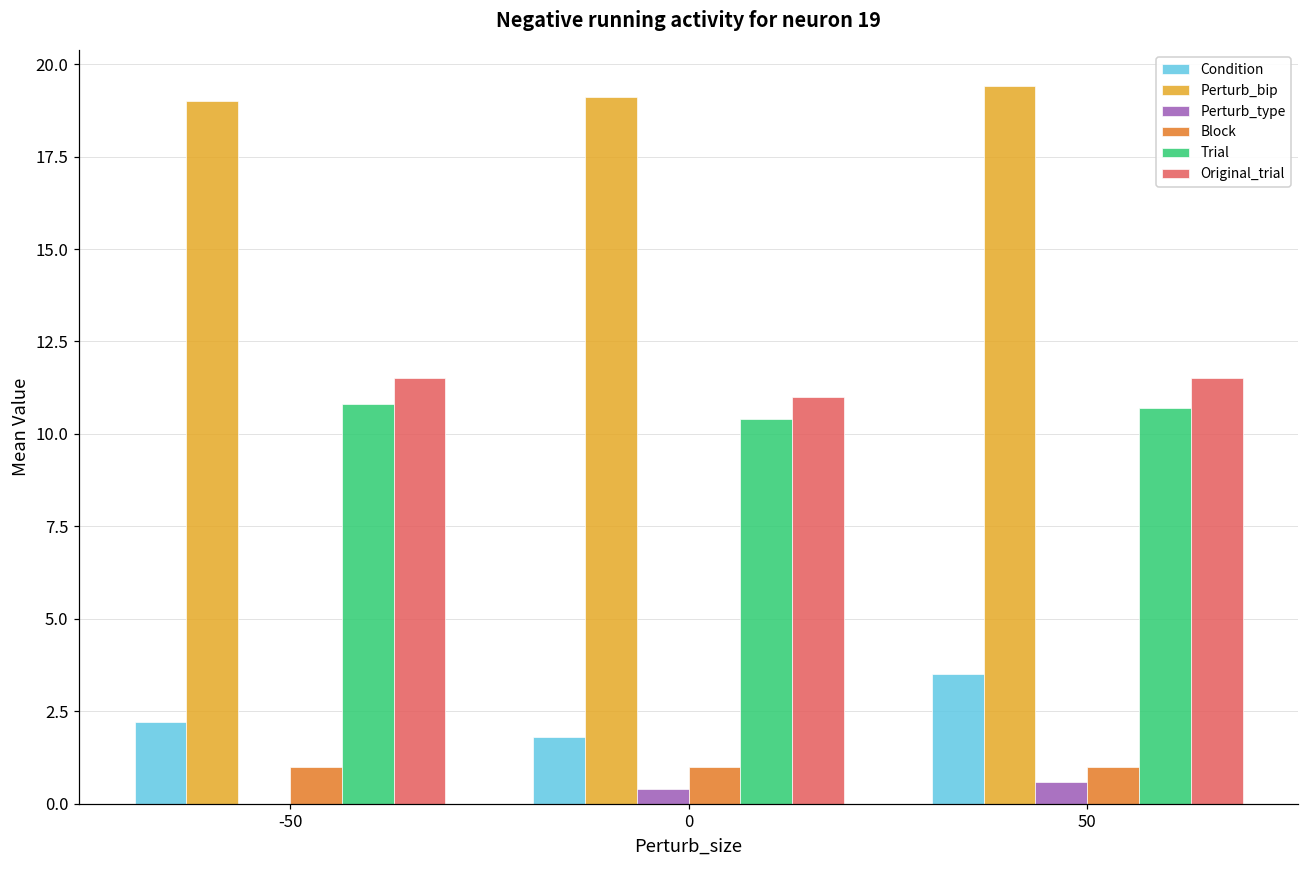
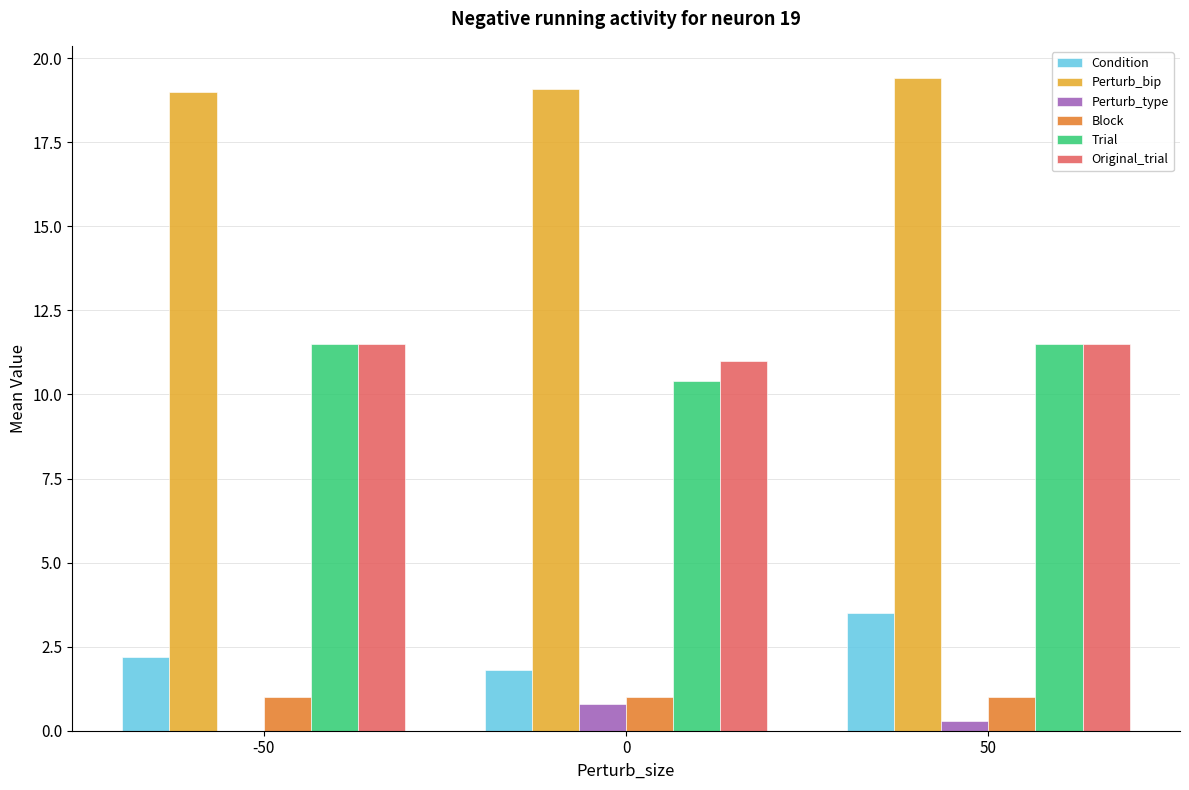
Trial, -50: 10.8 -> 11.5
Perturb_type, 0: 0.4 -> 0.8
Perturb_type, 50: 0.6 -> 0.3
Trial, 50: 10.7 -> 11.5
